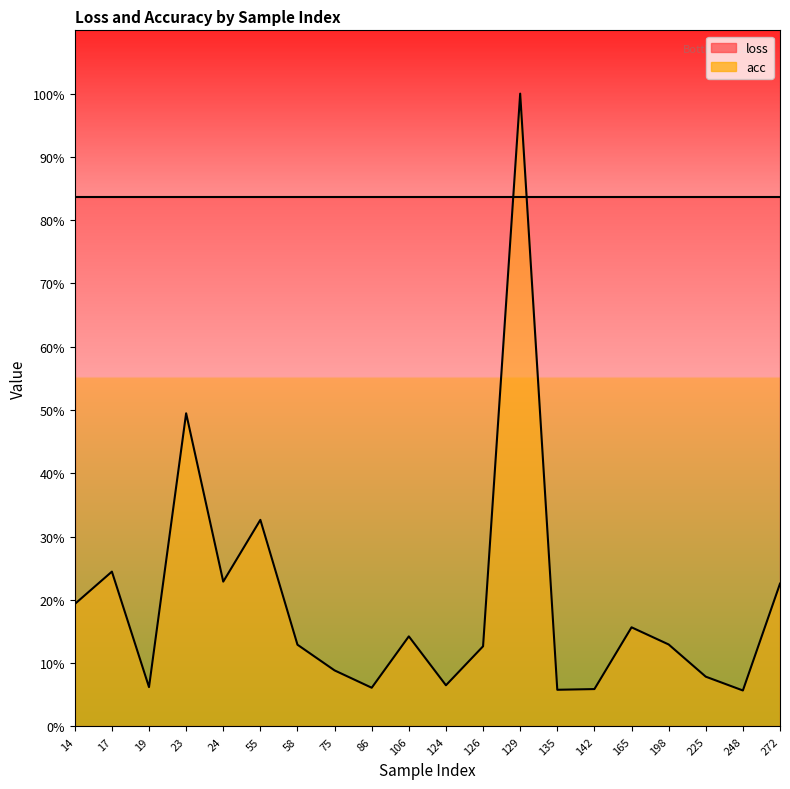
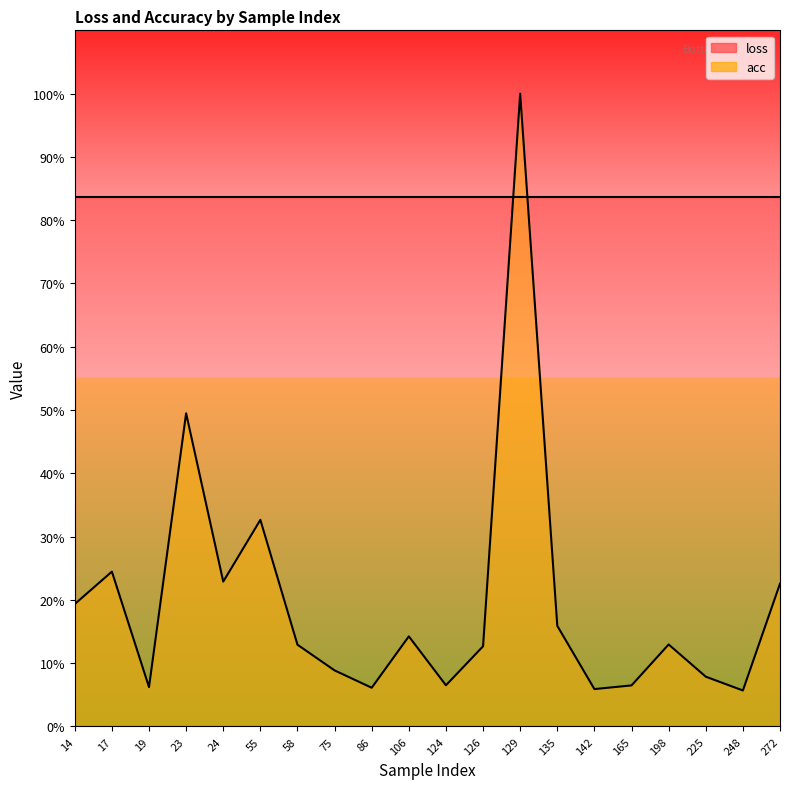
acc, 135: 6% -> 16%
acc, 165: 16% -> 6%
